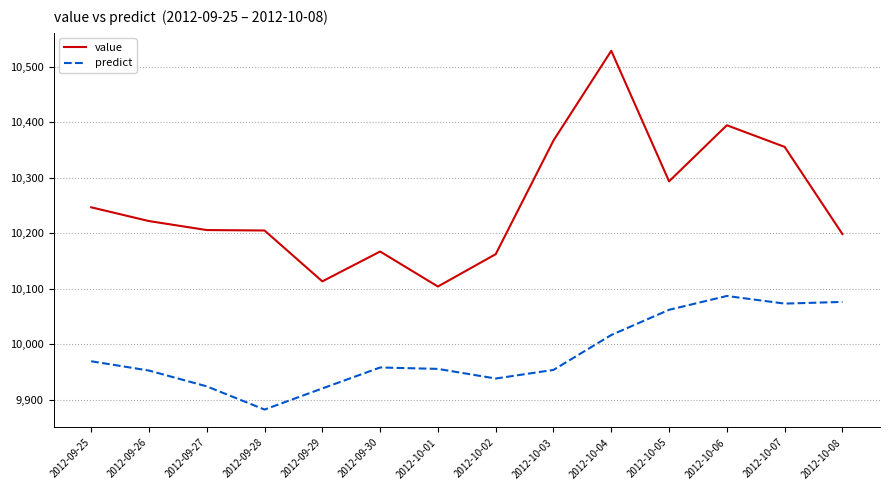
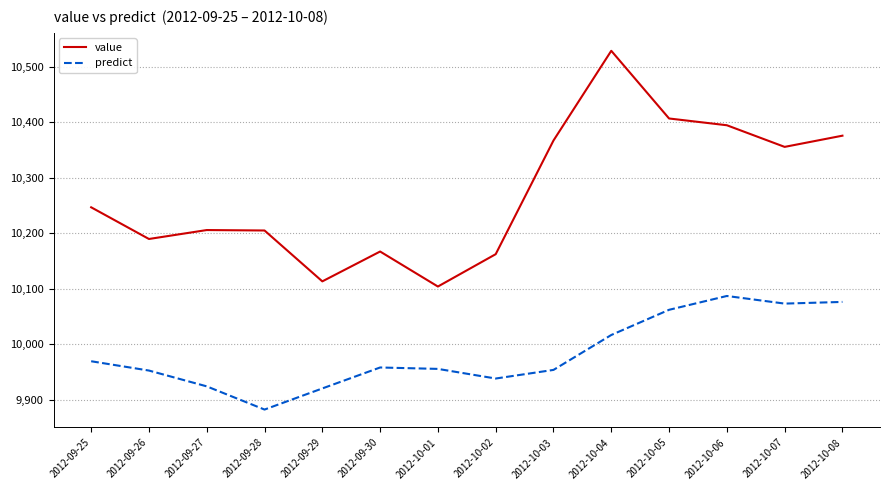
value, 2012-09-26: 10,220 -> 10,190
value, 2012-10-05: 10,290 -> 10,410
value, 2012-10-08: 10,200 -> 10,380
